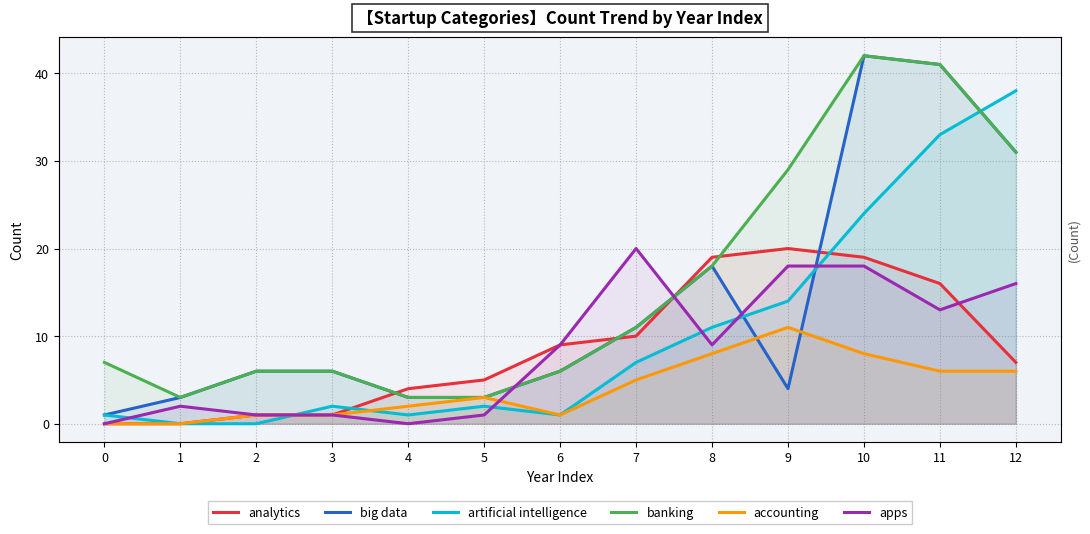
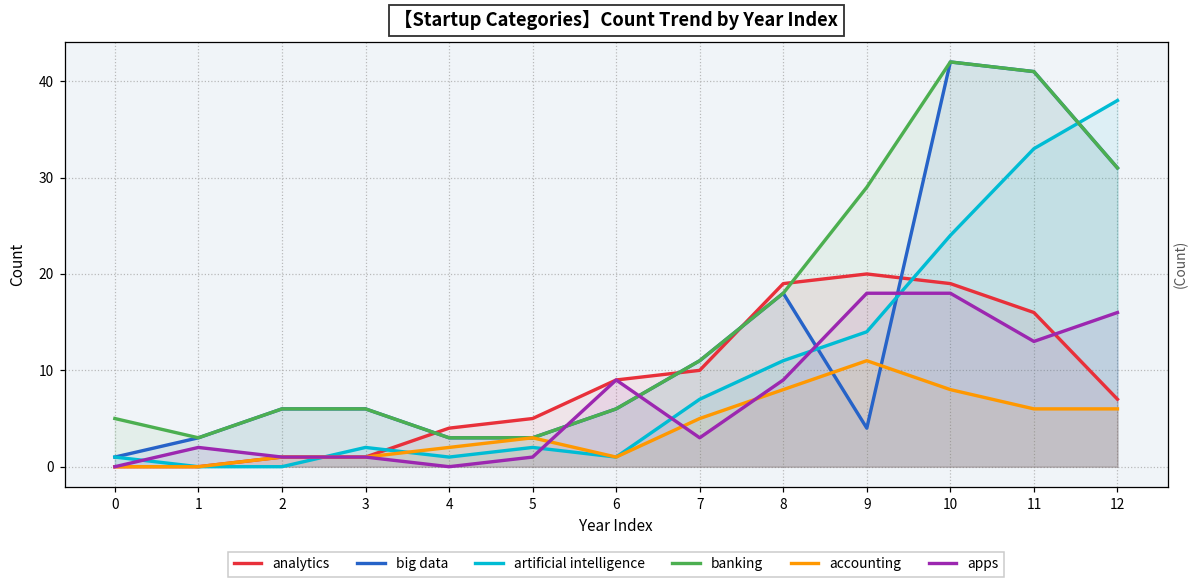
banking, 0: 7 -> 5
apps, 7: 20 -> 3
